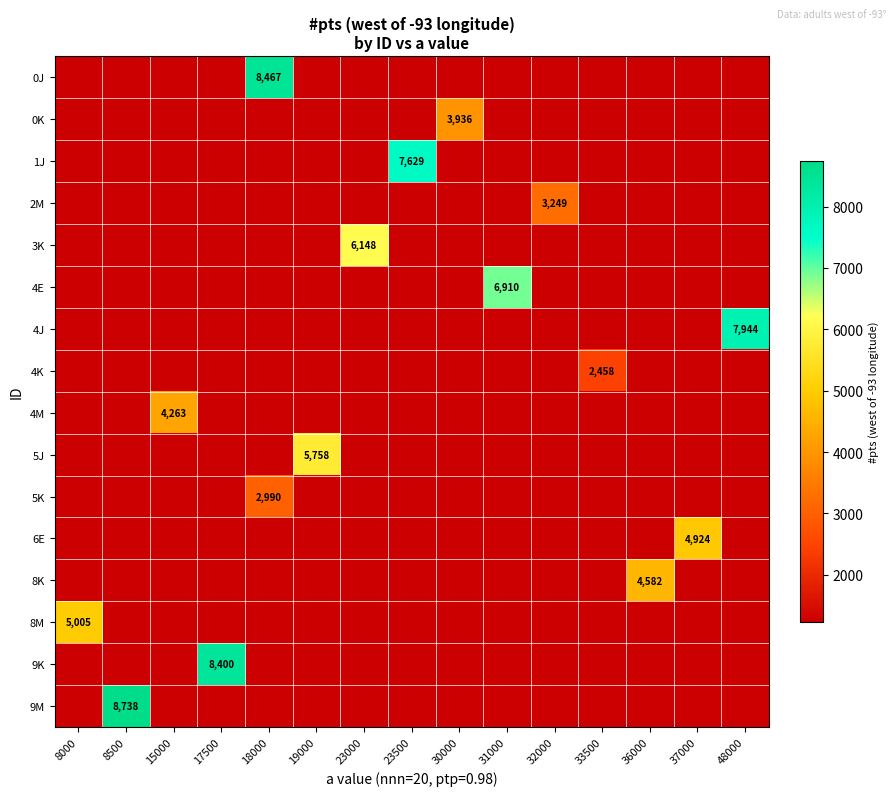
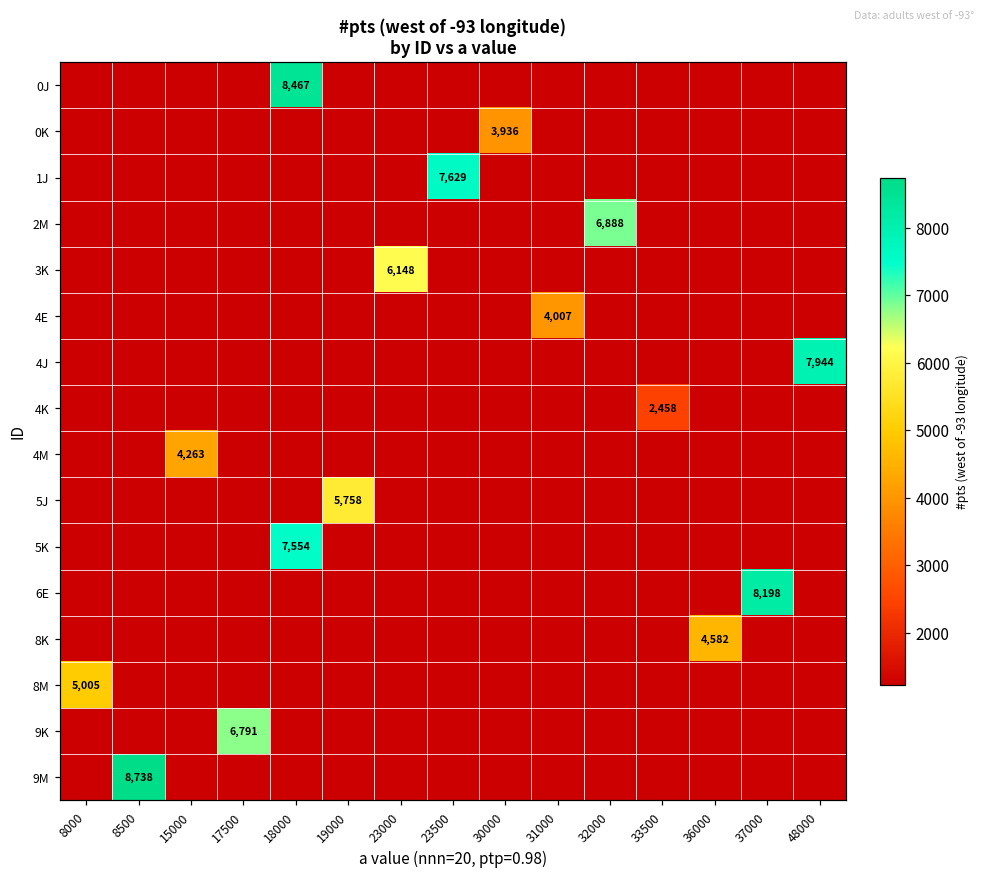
2M, 32000: 3,249 -> 6,888
4E, 31000: 6,910 -> 4,007
5K, 18000: 2,990 -> 7,554
6E, 37000: 4,924 -> 8,198
9K, 17500: 8,400 -> 6,791
